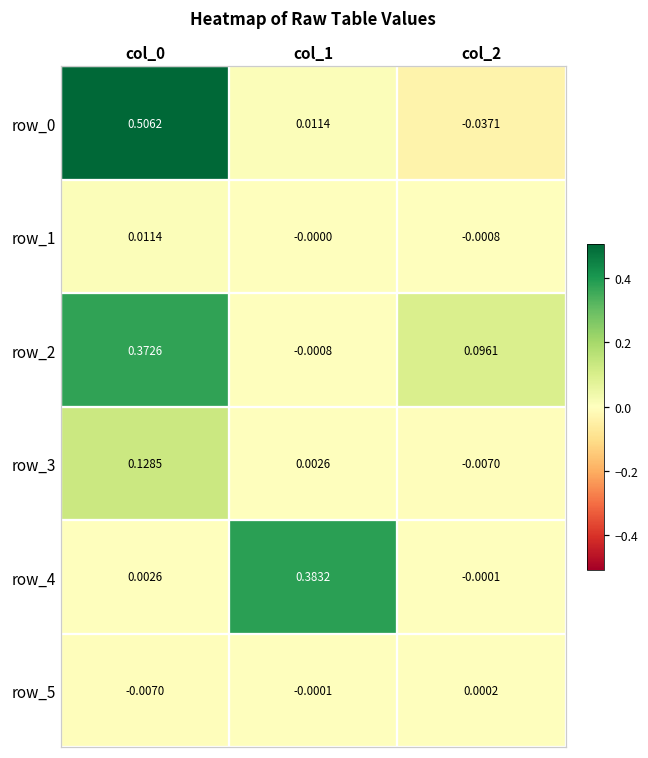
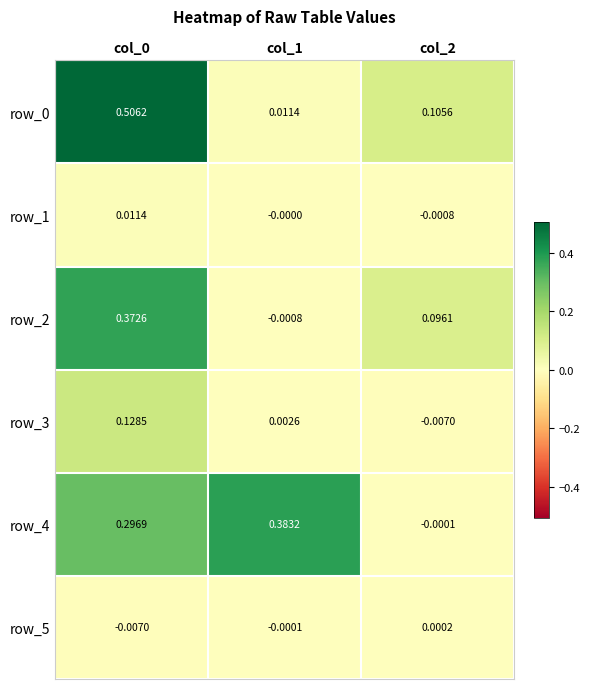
row_0, col_2: -0.0371 -> 0.1056
row_4, col_0: 0.0026 -> 0.2969
